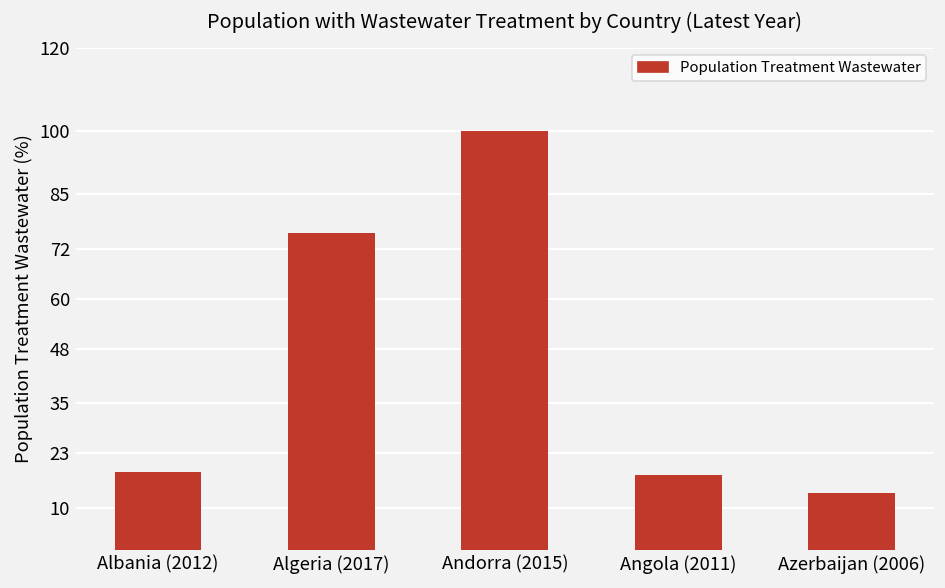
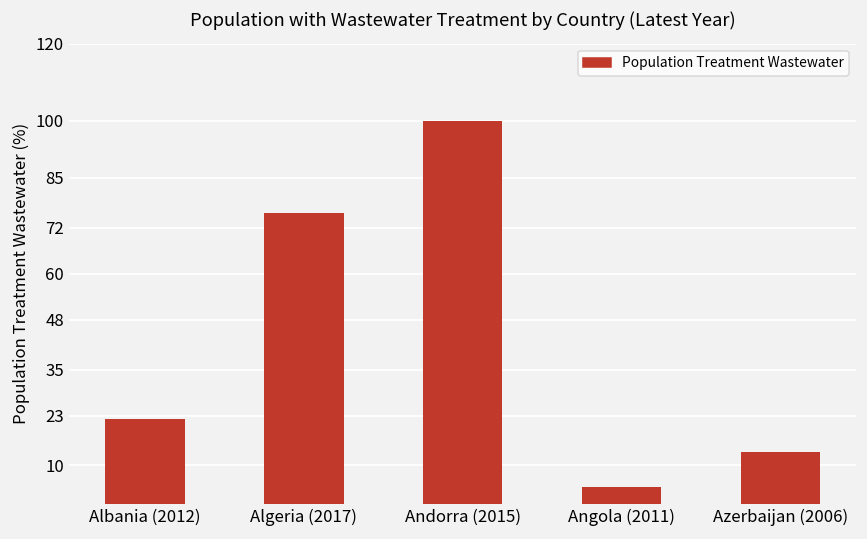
Albania (2012): 19 -> 22
Angola (2011): 18 -> 4
